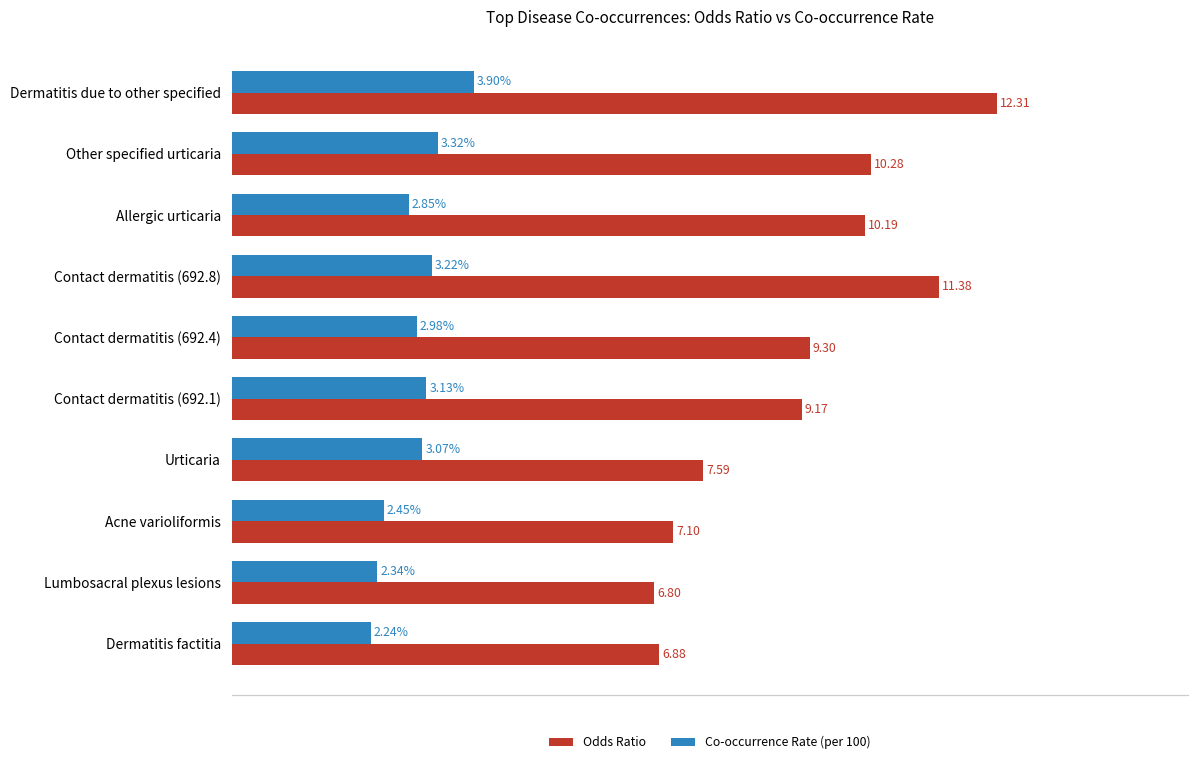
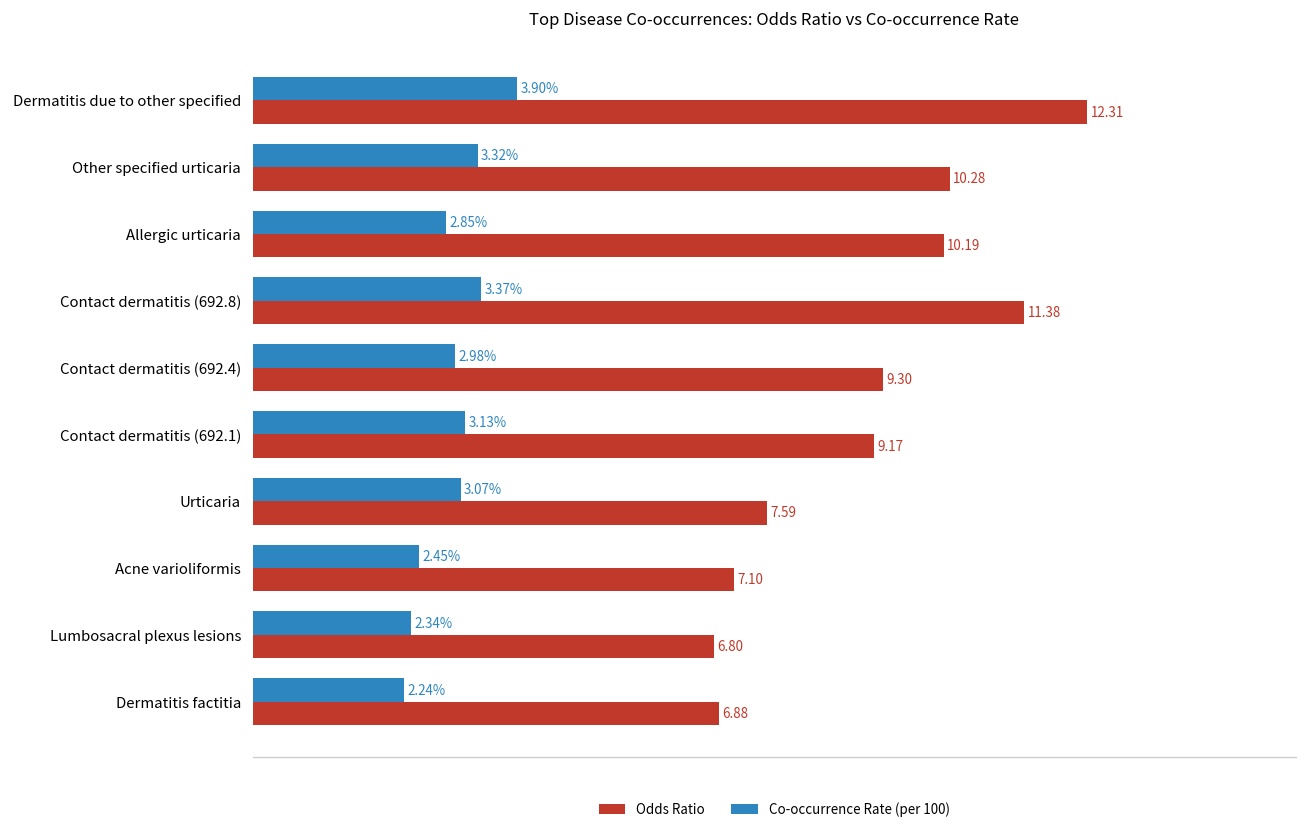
Co-occurrence Rate (per 100), Contact dermatitis (692.8): 3.22% -> 3.37%
